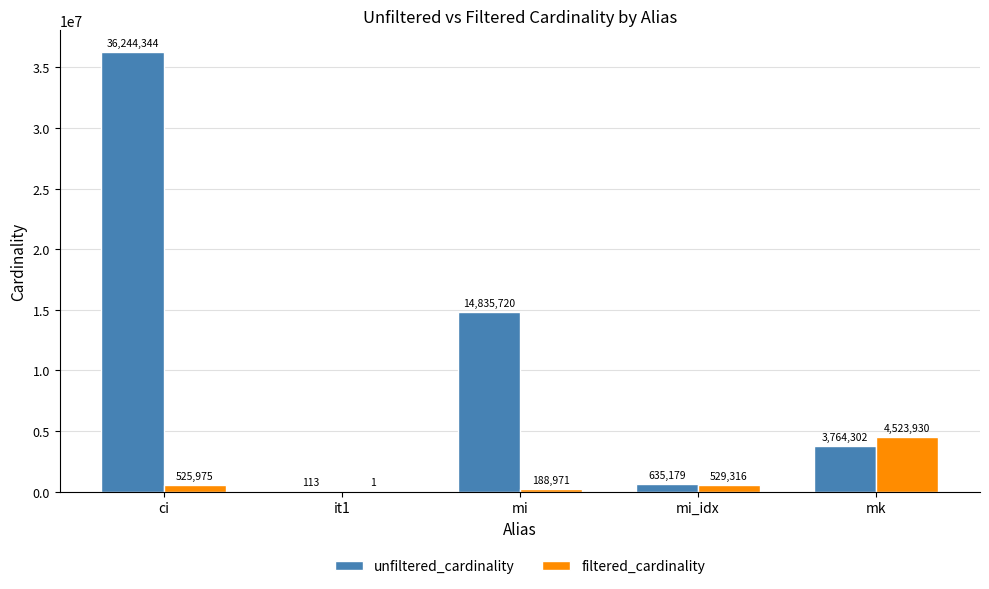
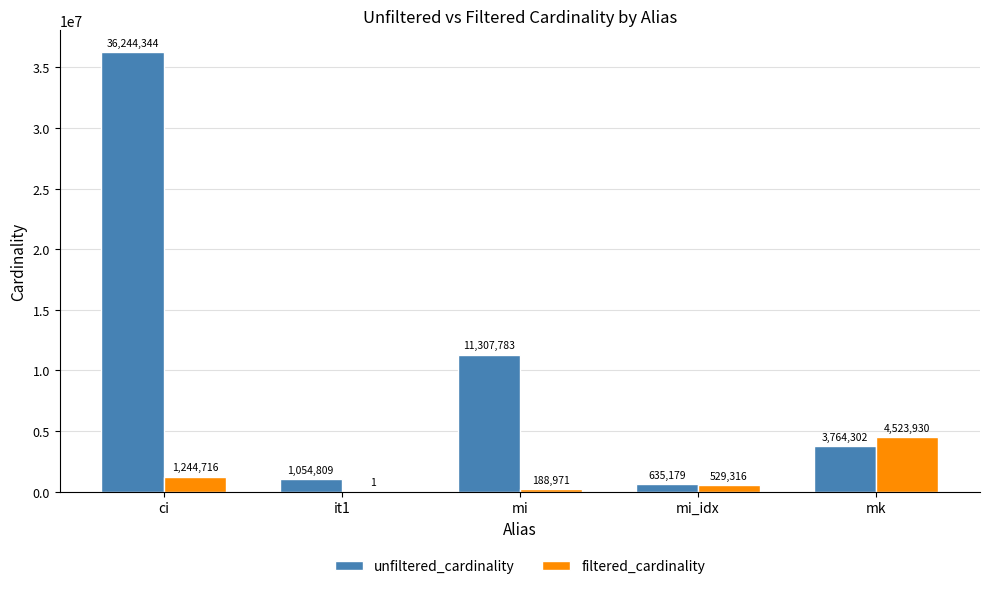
filtered_cardinality, ci: 525,975 -> 1,244,716
unfiltered_cardinality, it1: 113 -> 1,054,809
unfiltered_cardinality, mi: 14,835,720 -> 11,307,783
